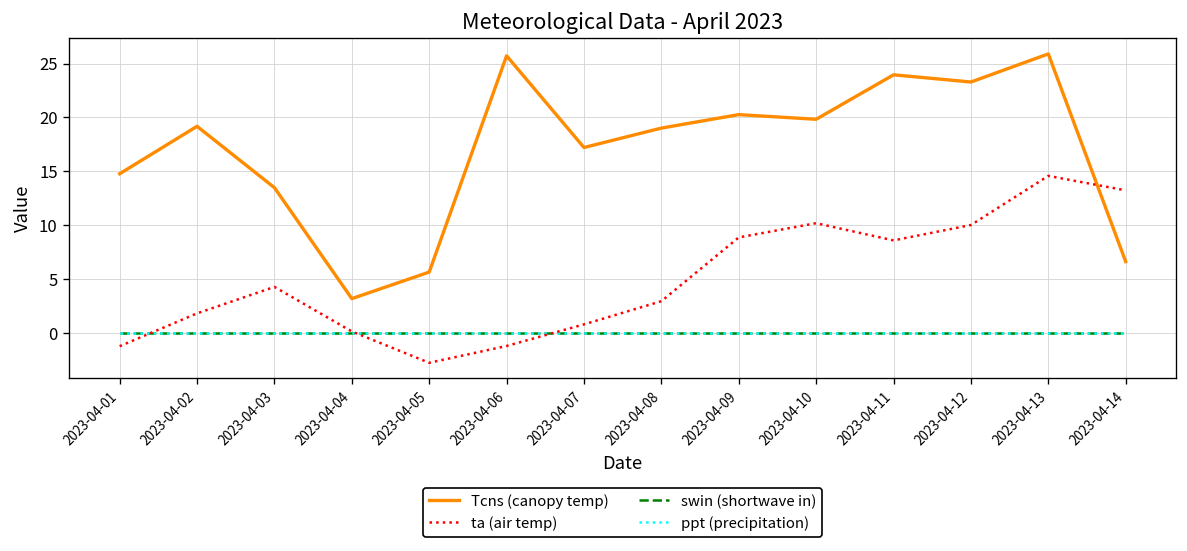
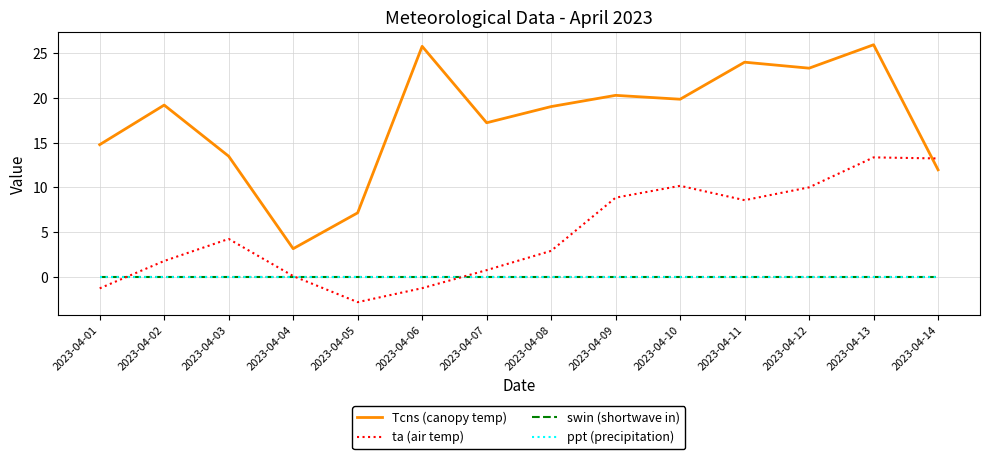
Tcns (canopy temp), 2023-04-05: 6 -> 7
ta (air temp), 2023-04-13: 15 -> 13
Tcns (canopy temp), 2023-04-14: 7 -> 12
